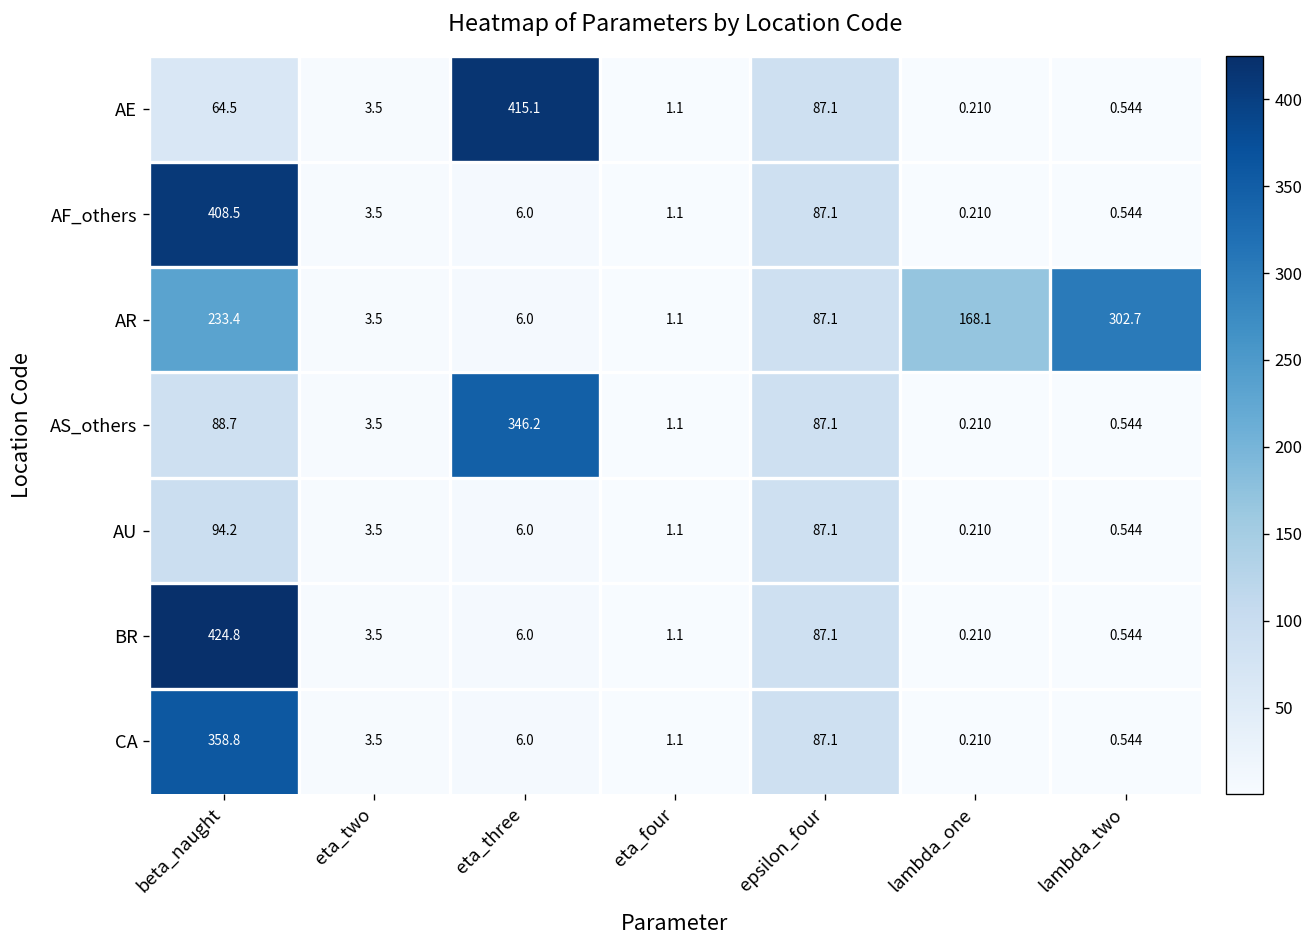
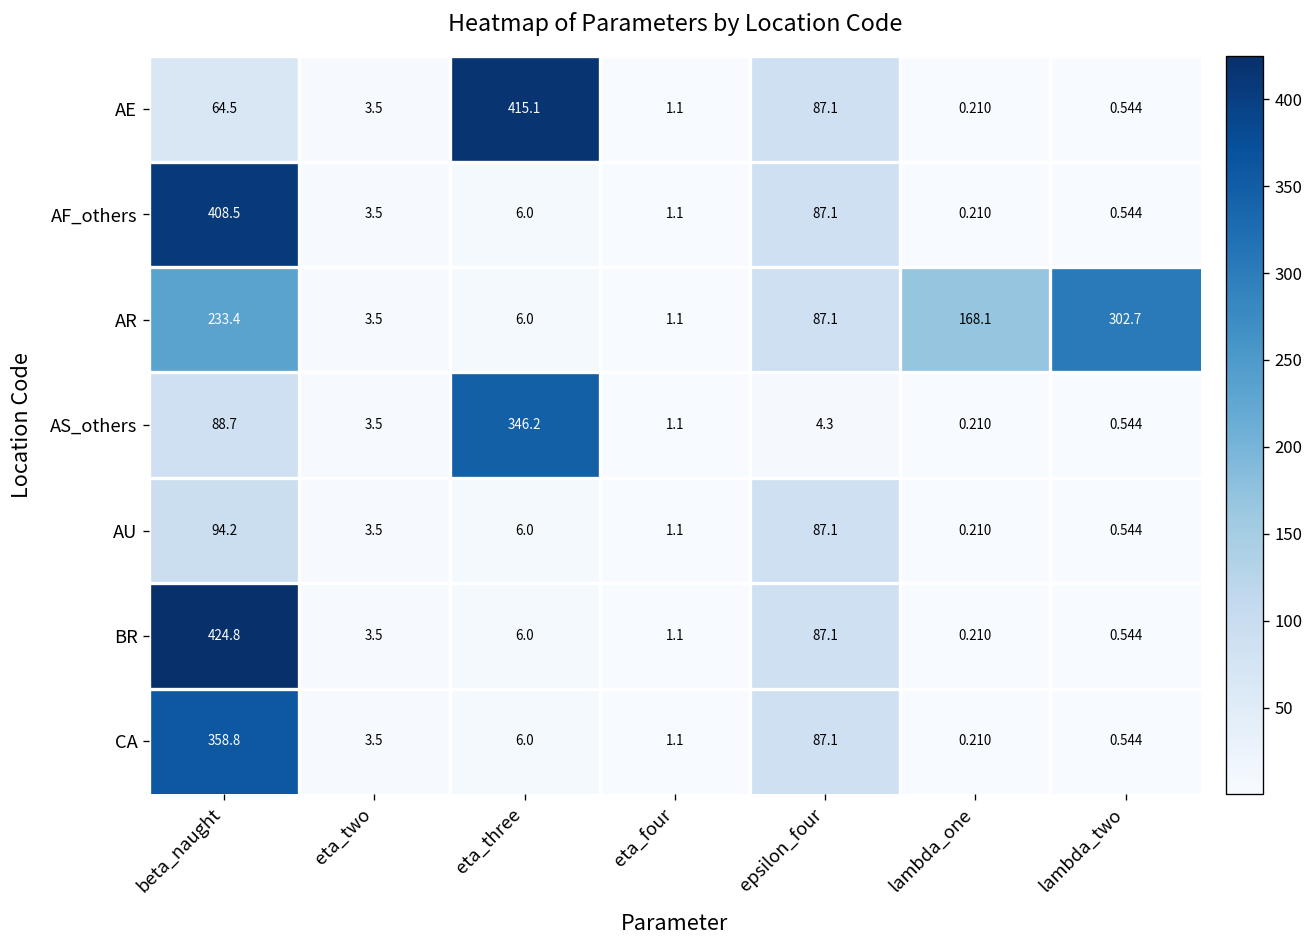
AS_others, epsilon_four: 87.1 -> 4.3
